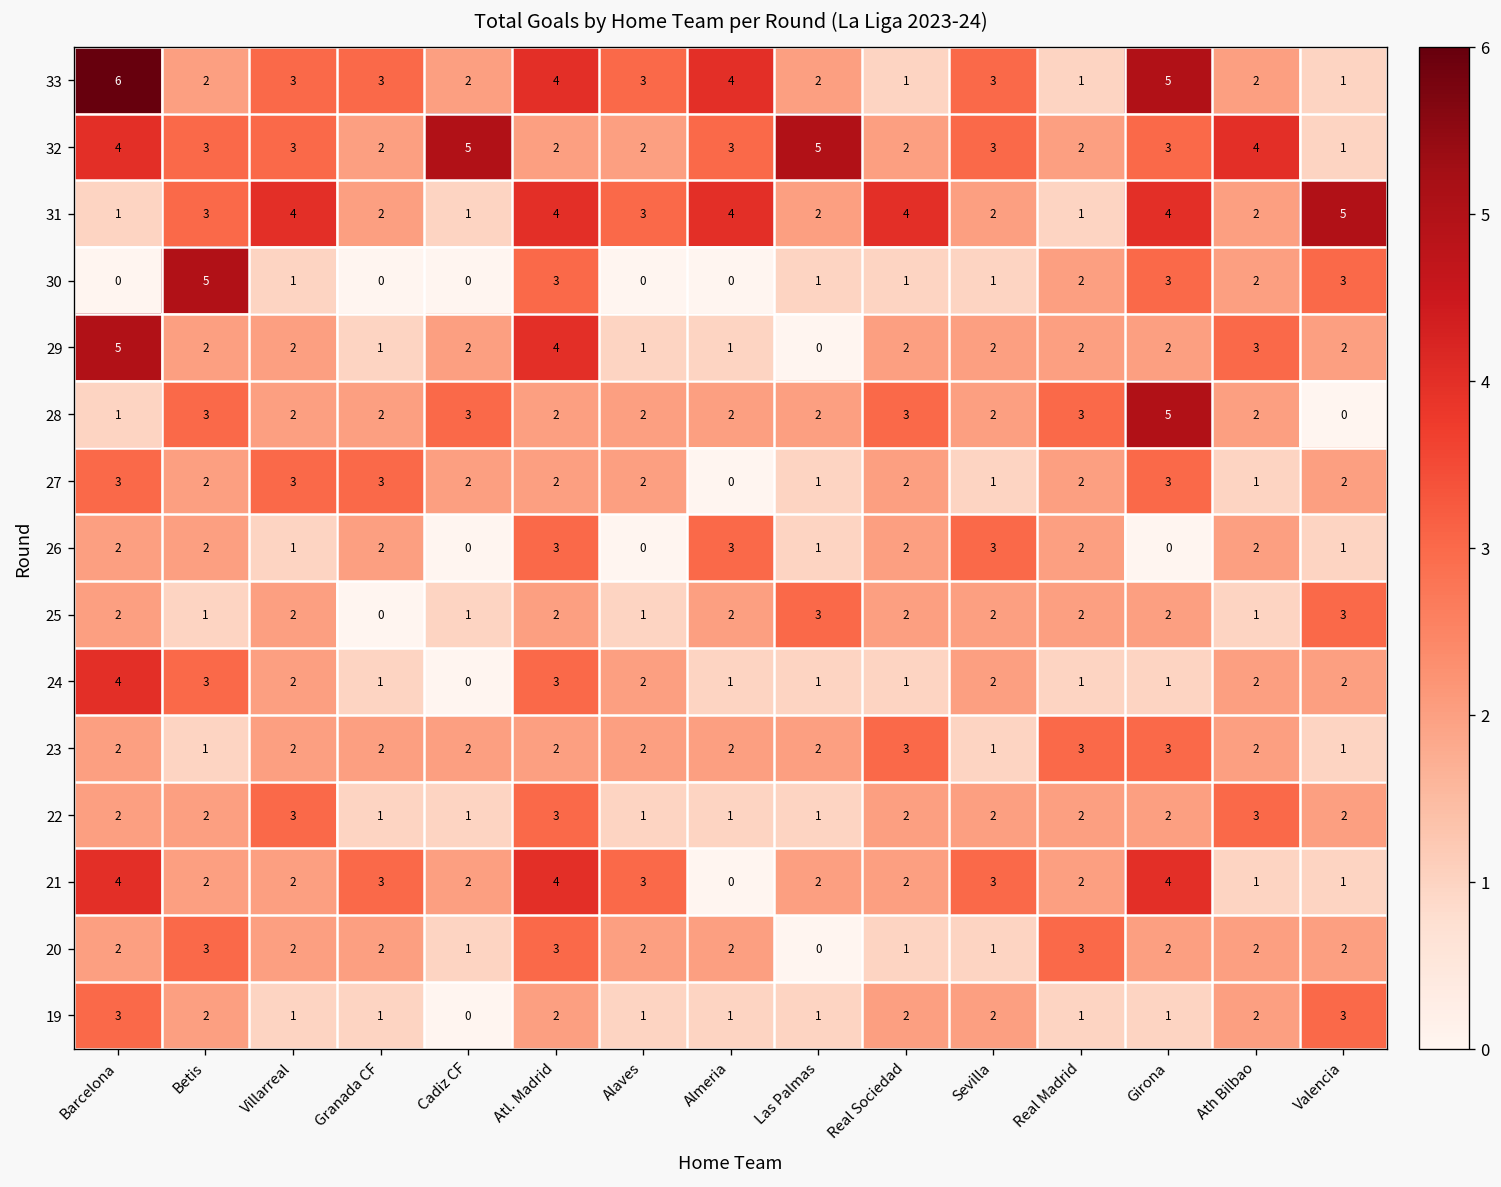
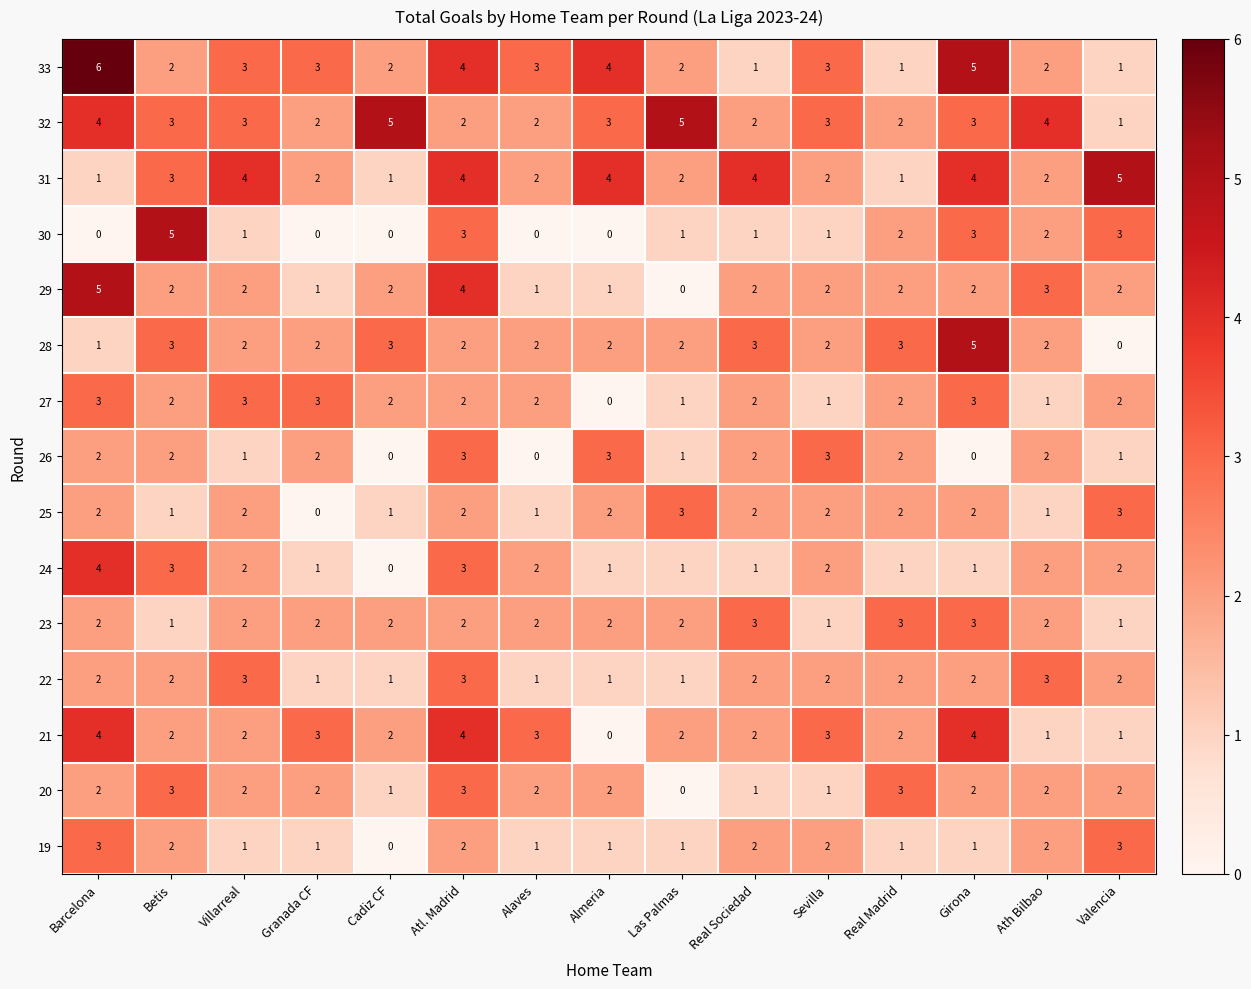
31, Alaves: 3 -> 2
